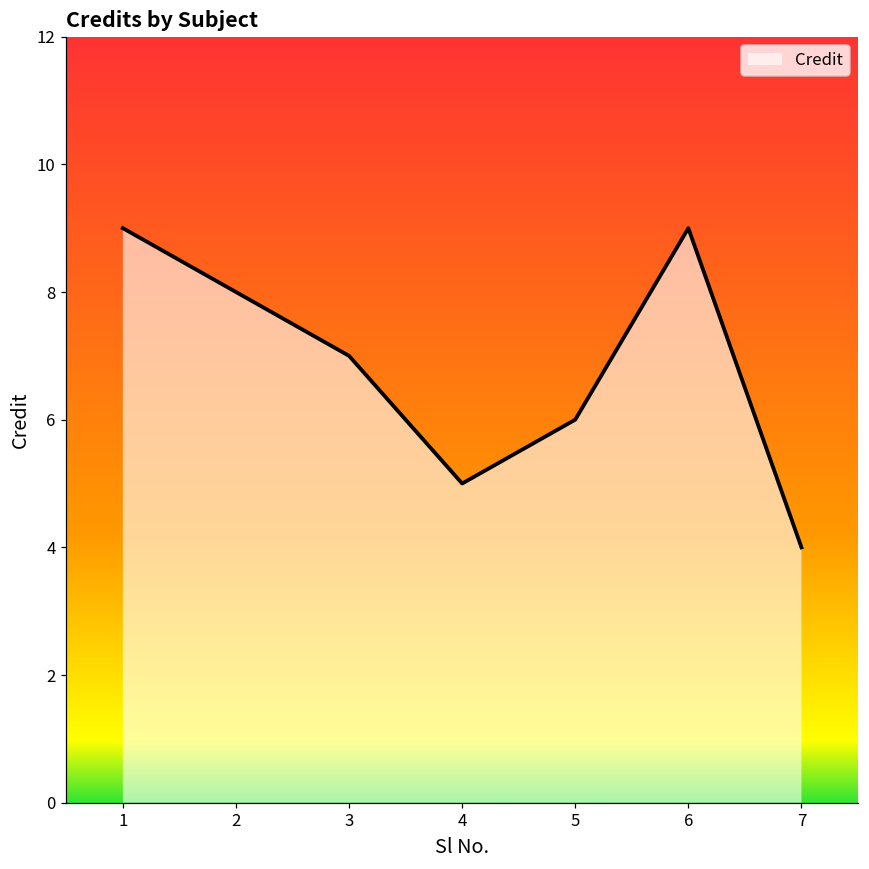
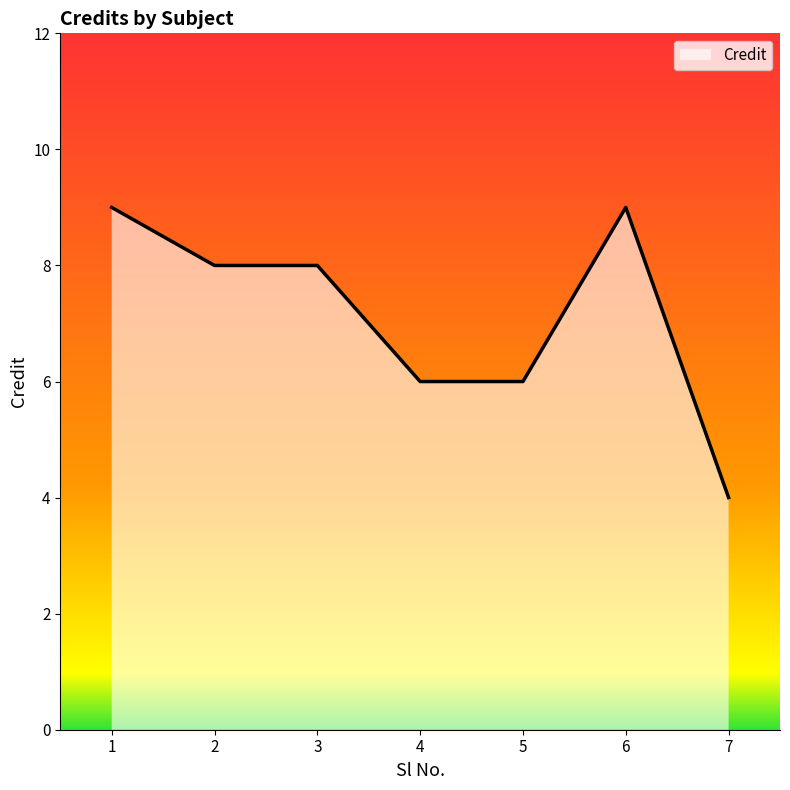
3: 7 -> 8
4: 5 -> 6
